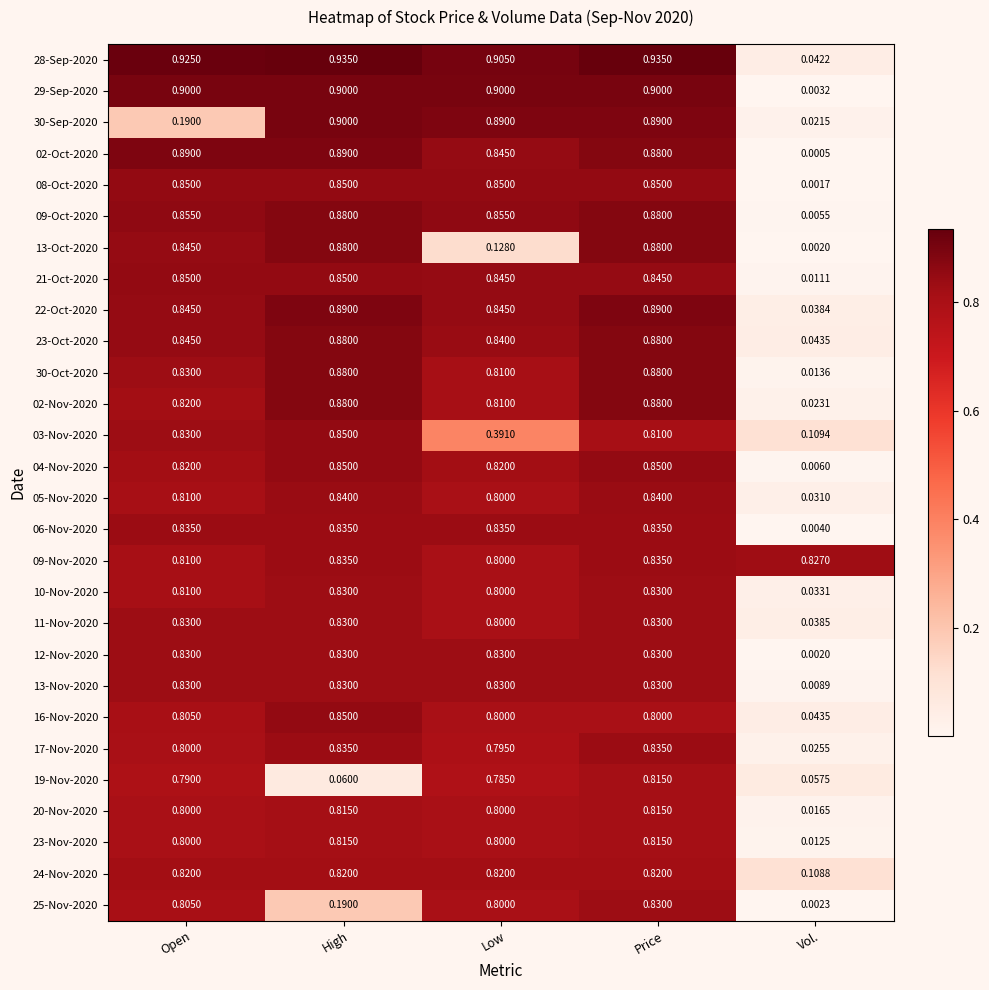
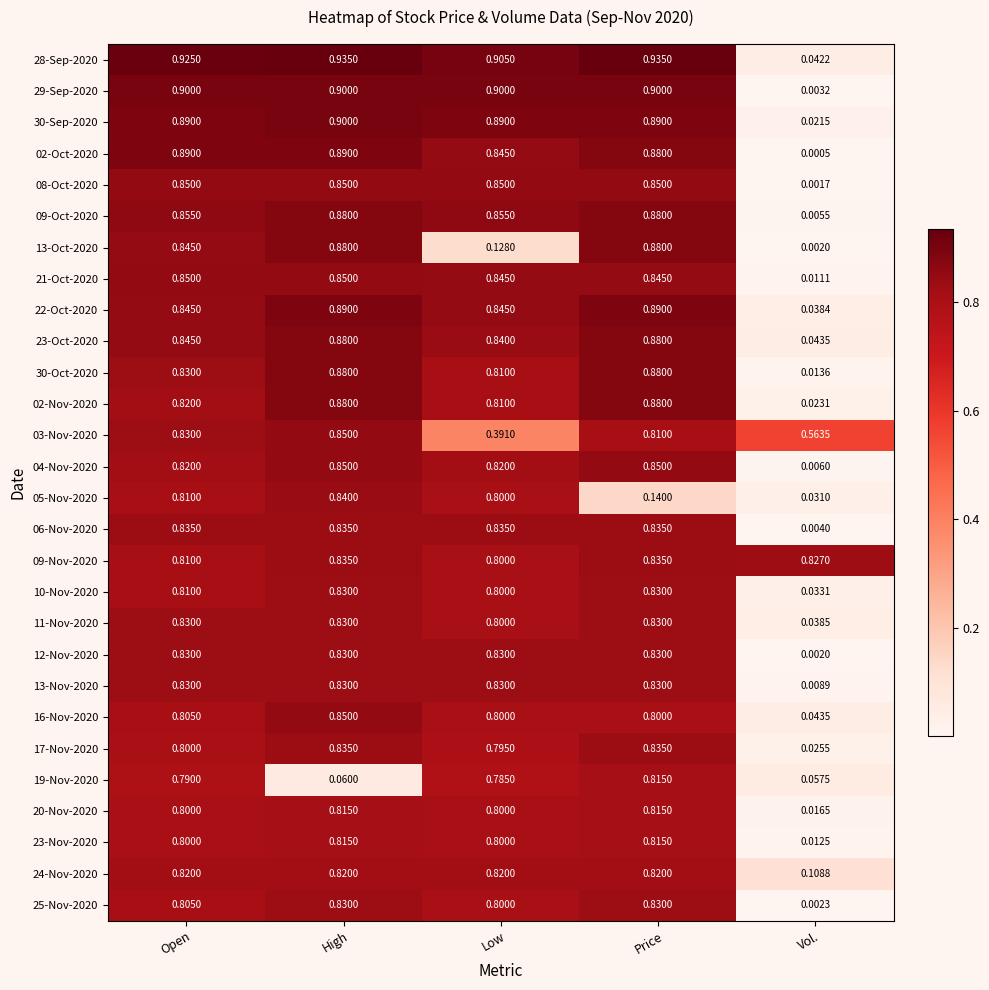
30-Sep-2020, Open: 0.1900 -> 0.8900
03-Nov-2020, Vol.: 0.1094 -> 0.5635
05-Nov-2020, Price: 0.8400 -> 0.1400
25-Nov-2020, High: 0.1900 -> 0.8300
